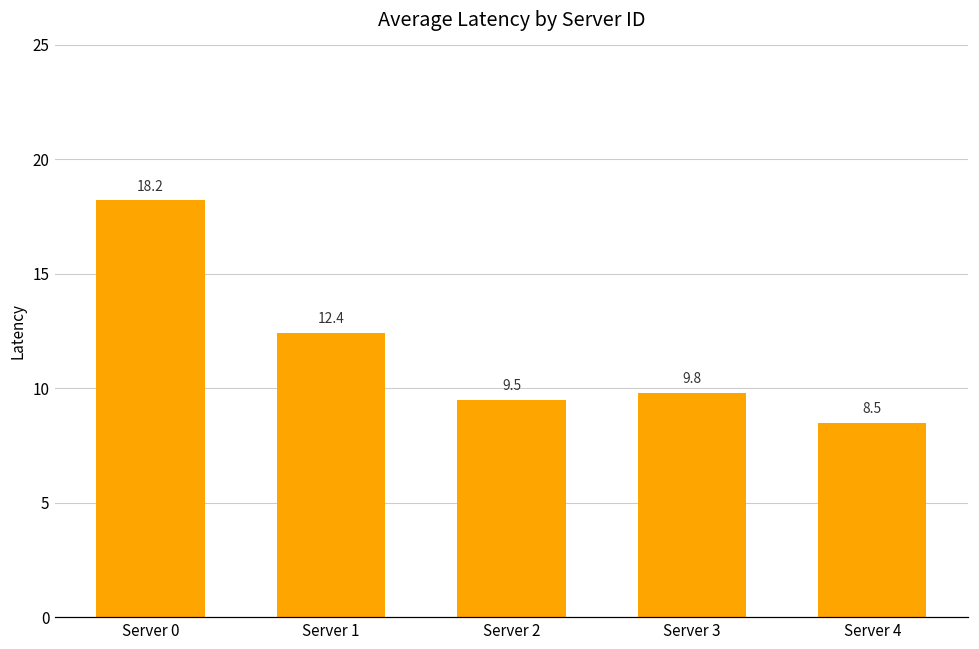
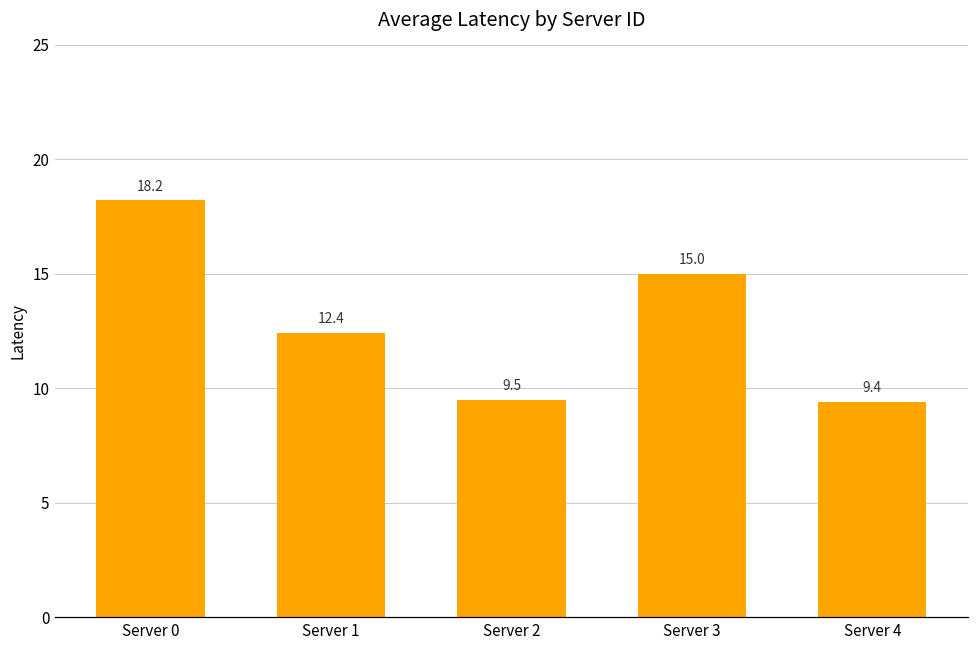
Server 3: 9.8 -> 15.0
Server 4: 8.5 -> 9.4
